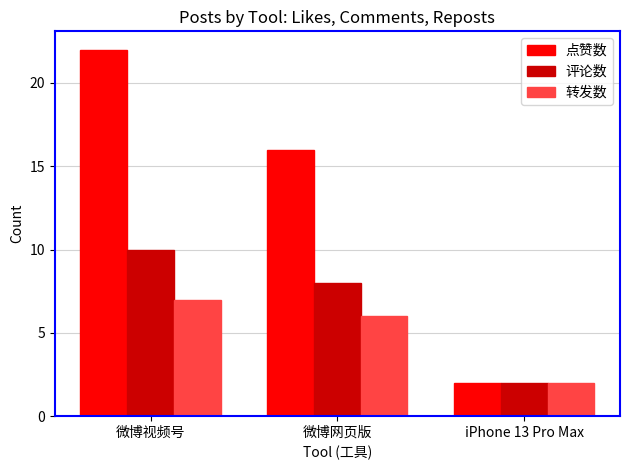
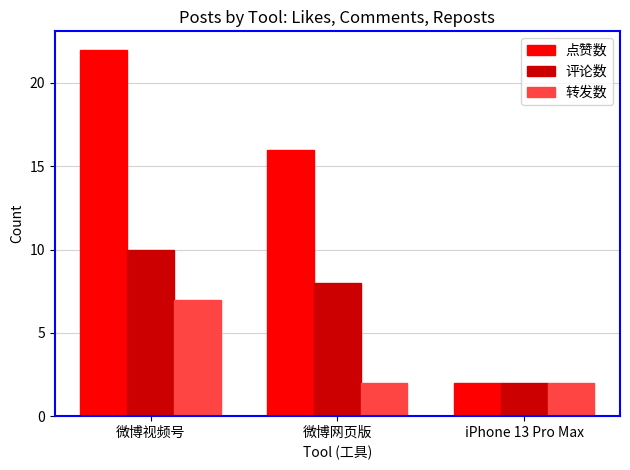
转发数, 微博网页版: 6 -> 2
